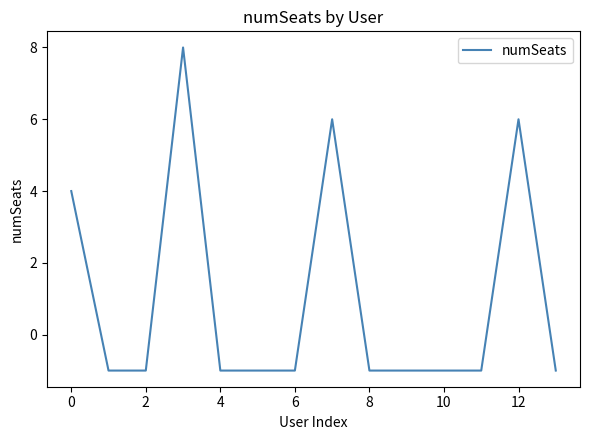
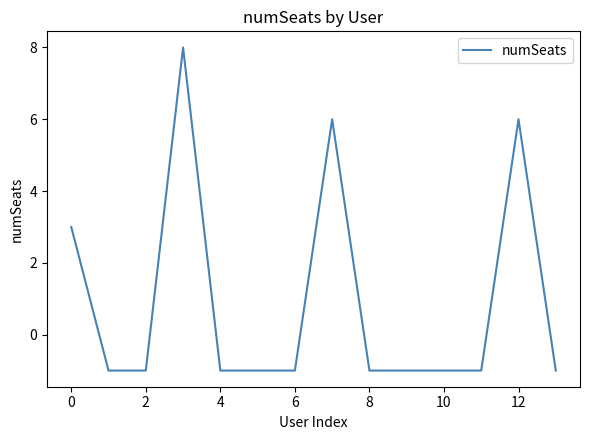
0: 4 -> 3
